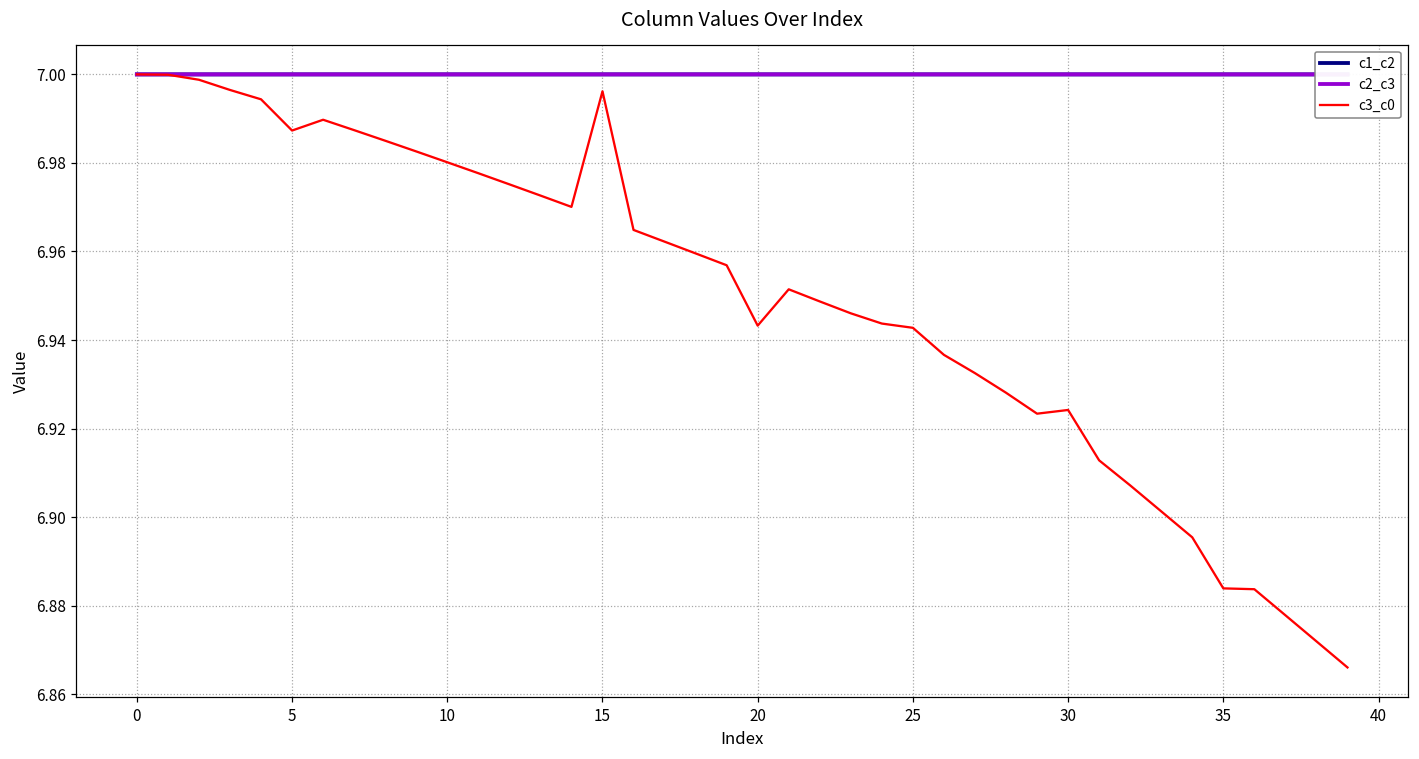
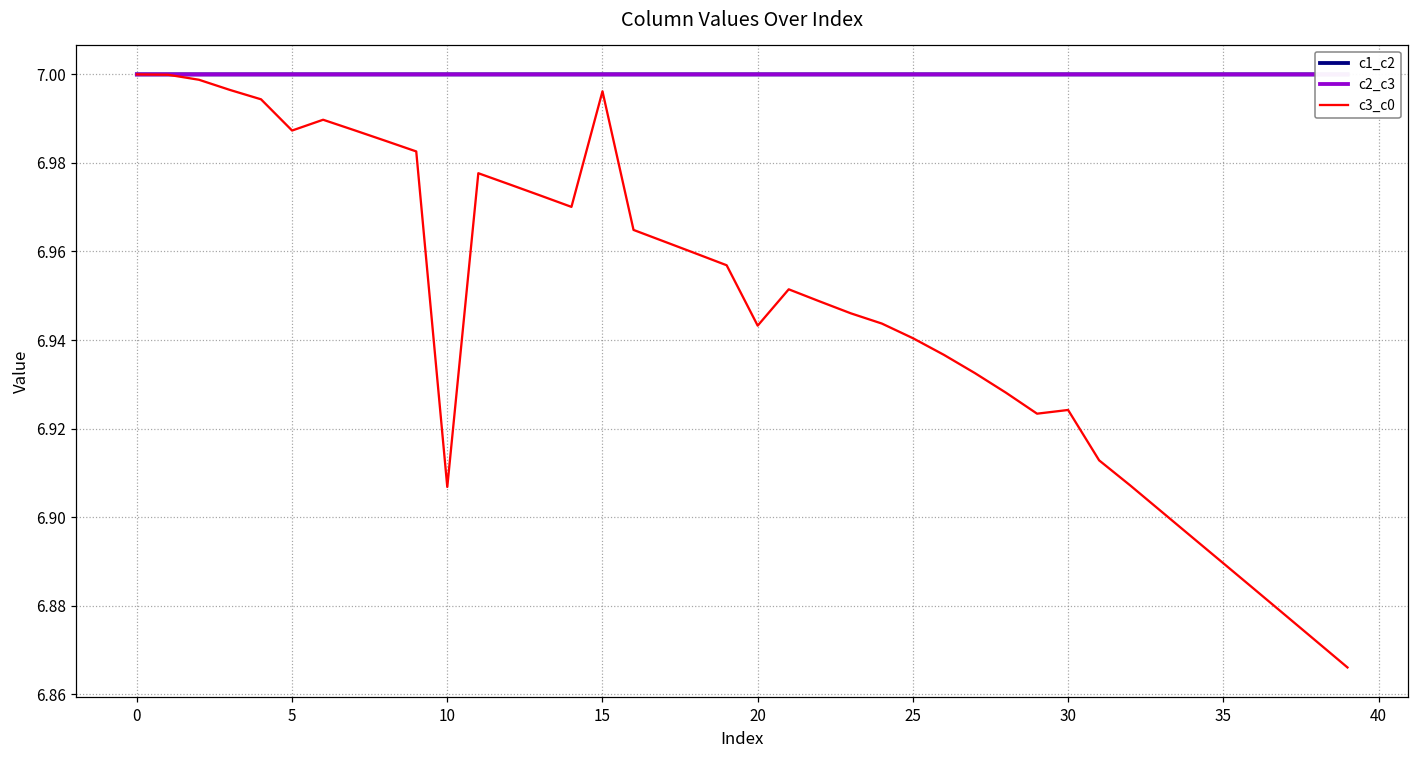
c3_c0, 10: 6.980 -> 6.907
c3_c0, 25: 6.943 -> 6.940
c3_c0, 35: 6.884 -> 6.890
